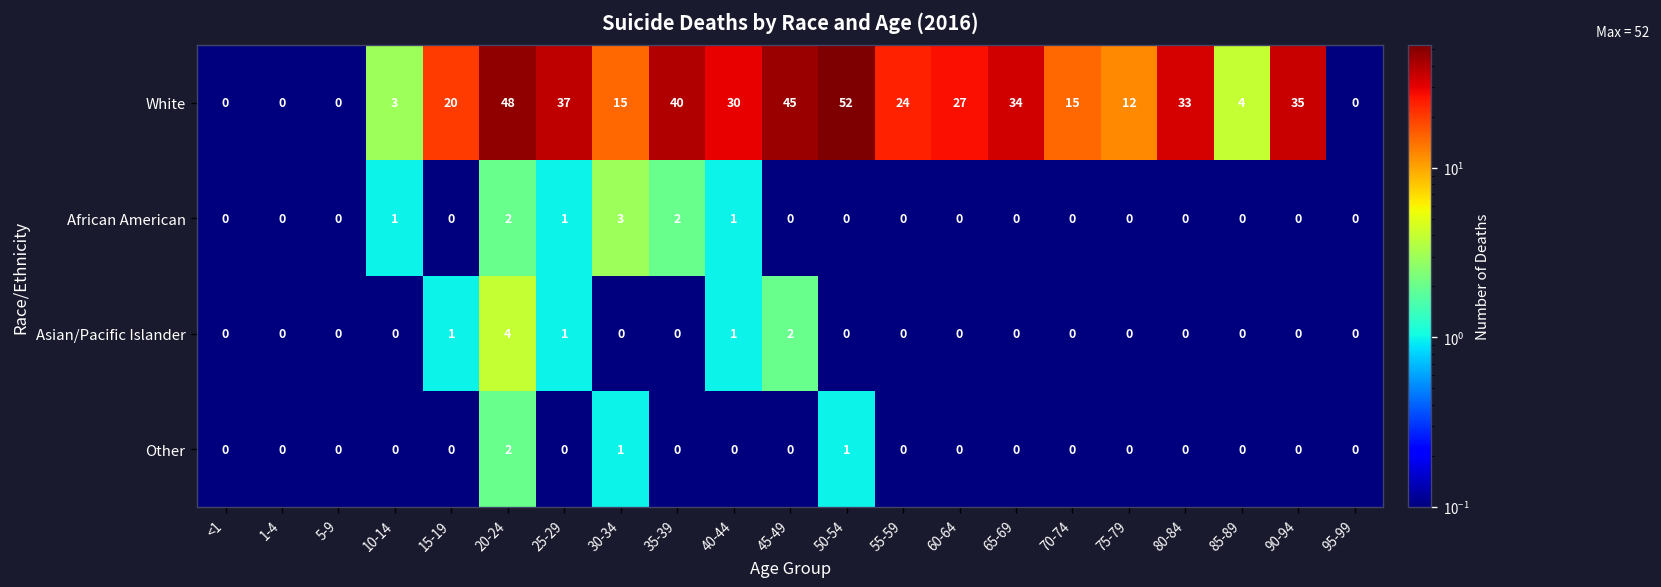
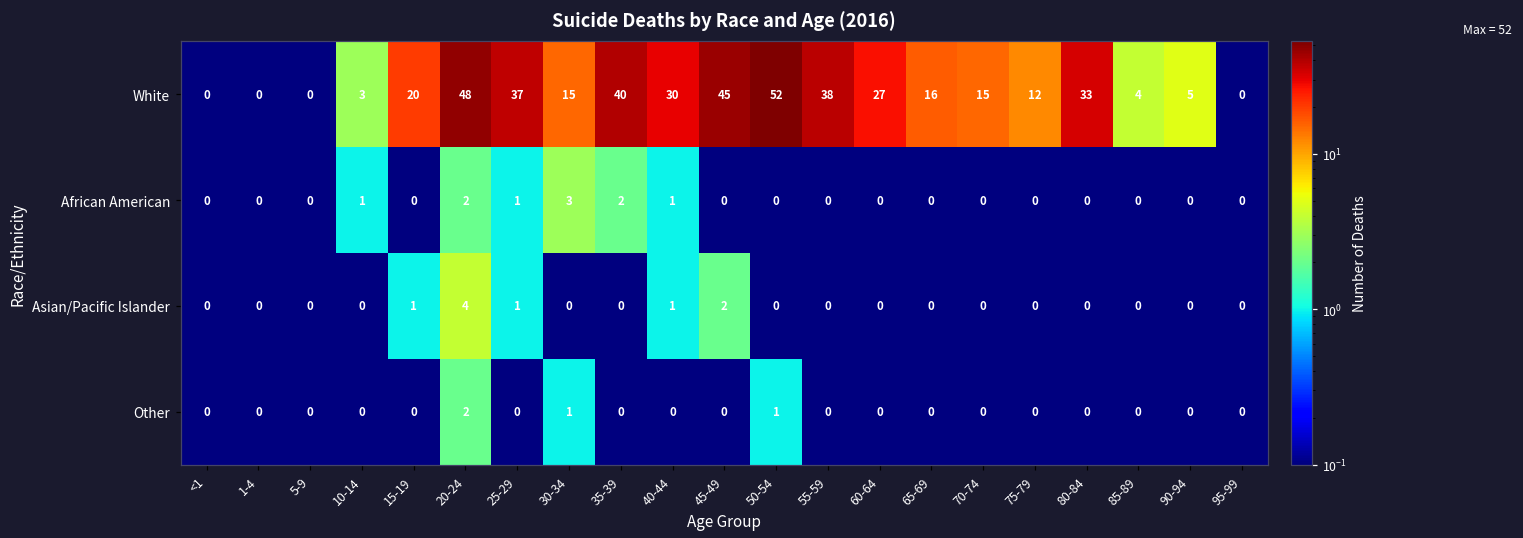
White, 55-59: 24 -> 38
White, 65-69: 34 -> 16
White, 90-94: 35 -> 5
